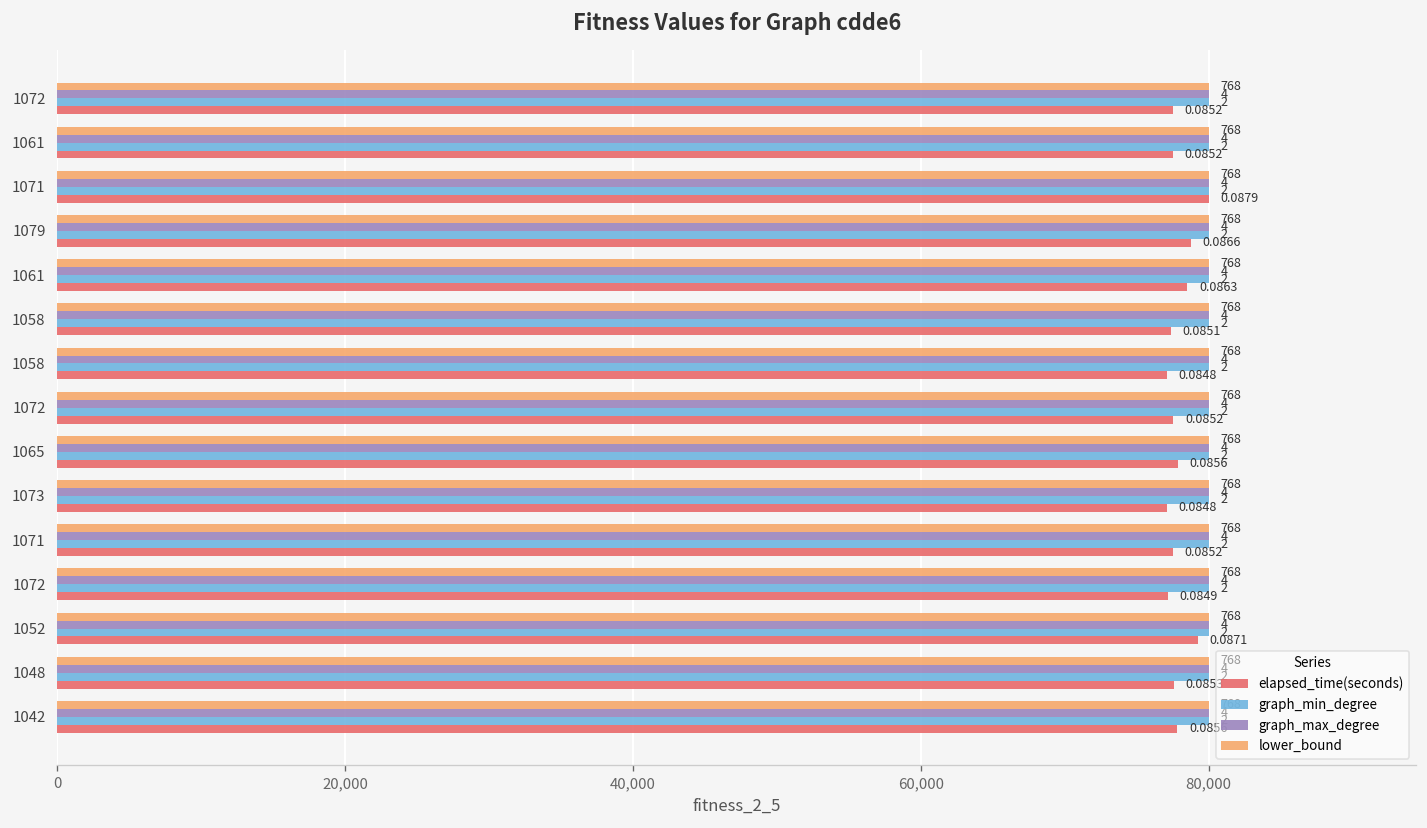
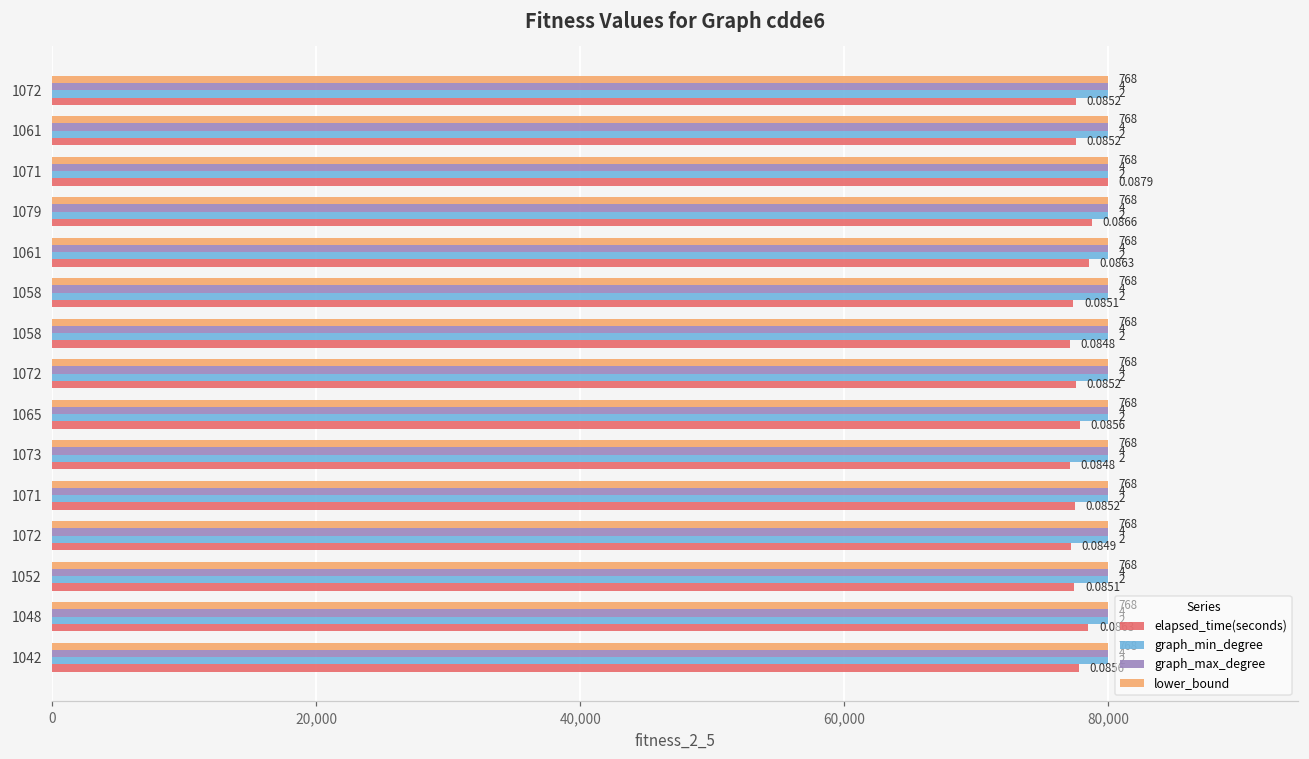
elapsed_time(seconds), 1052: 0.0871 -> 0.0851
elapsed_time(seconds), 1048: 77,600 -> 78,500
